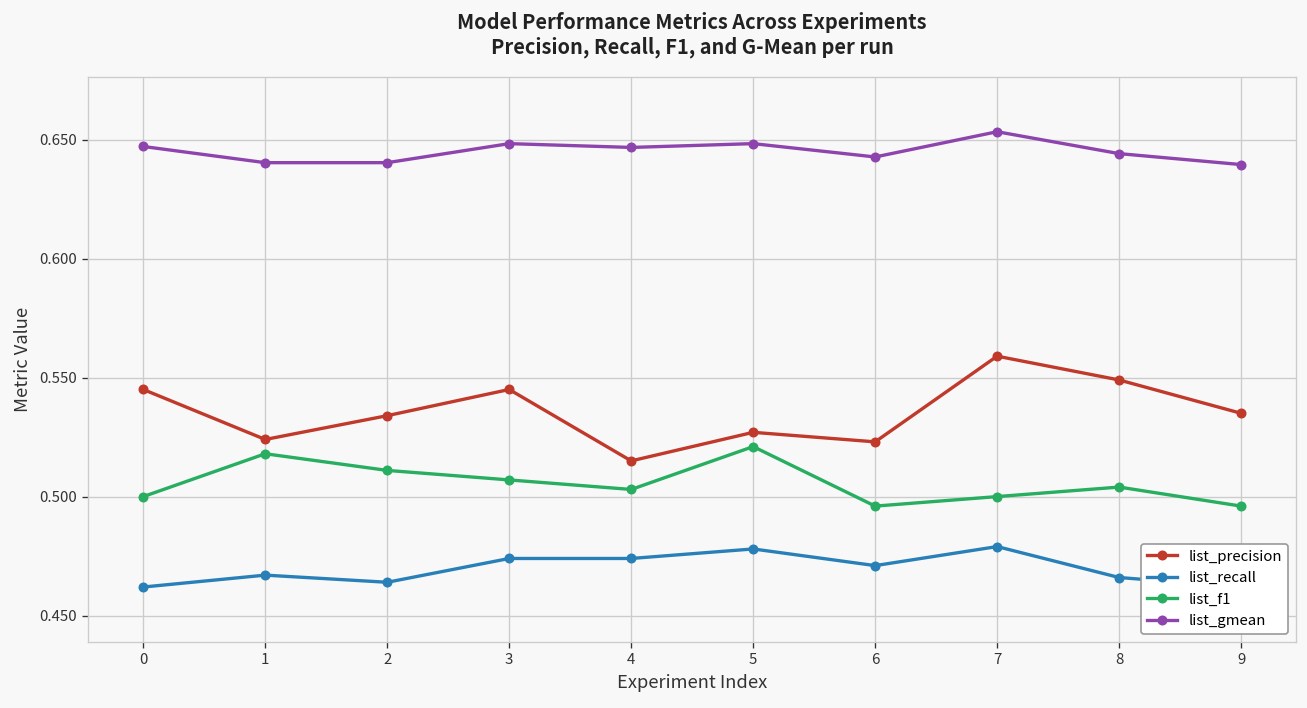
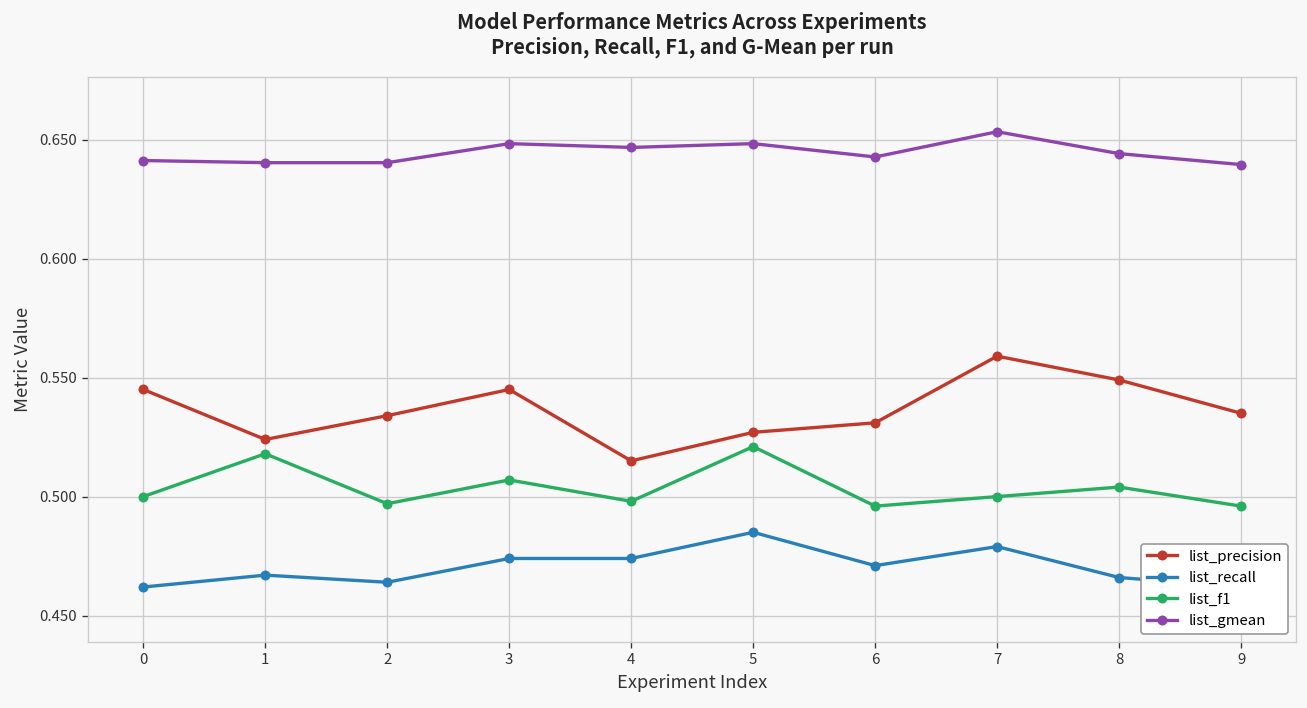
list_gmean, 0: 0.647 -> 0.641
list_f1, 2: 0.511 -> 0.497
list_f1, 4: 0.503 -> 0.498
list_recall, 5: 0.478 -> 0.485
list_precision, 6: 0.523 -> 0.531
